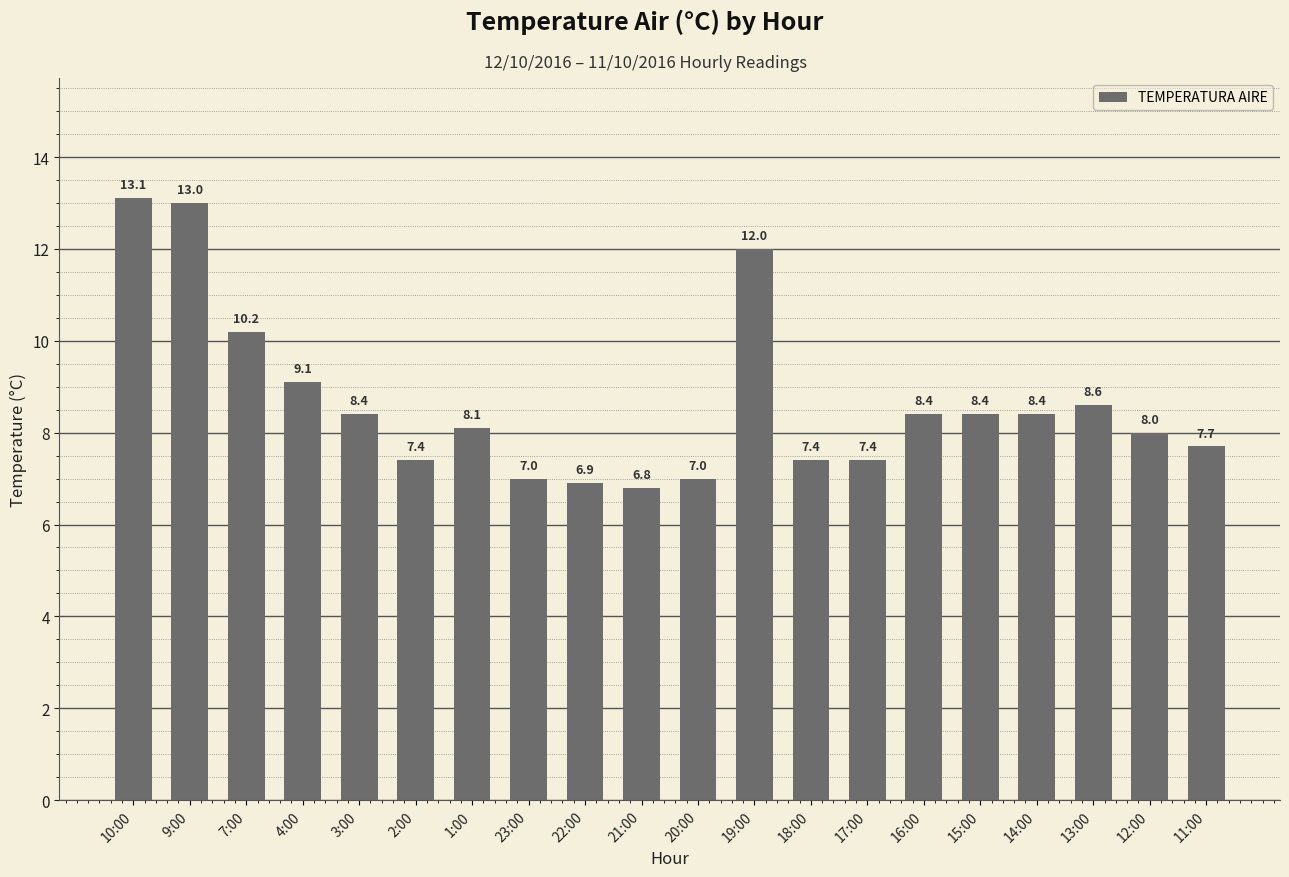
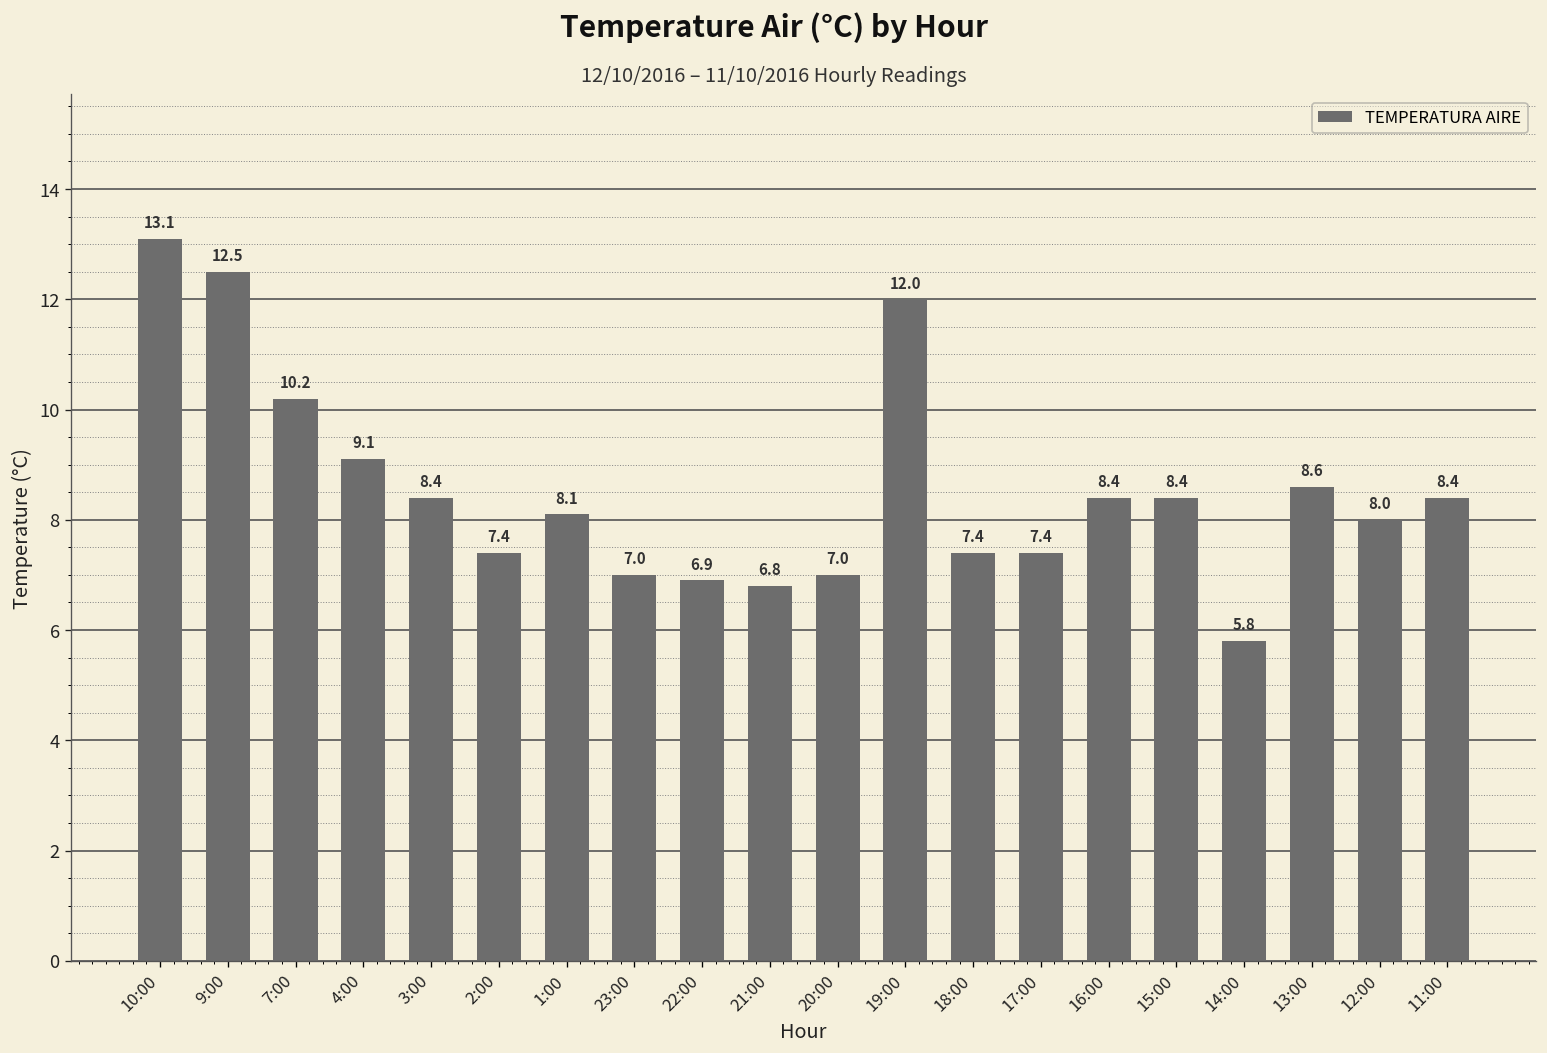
9:00: 13.0 -> 12.5
14:00: 8.4 -> 5.8
11:00: 7.7 -> 8.4
